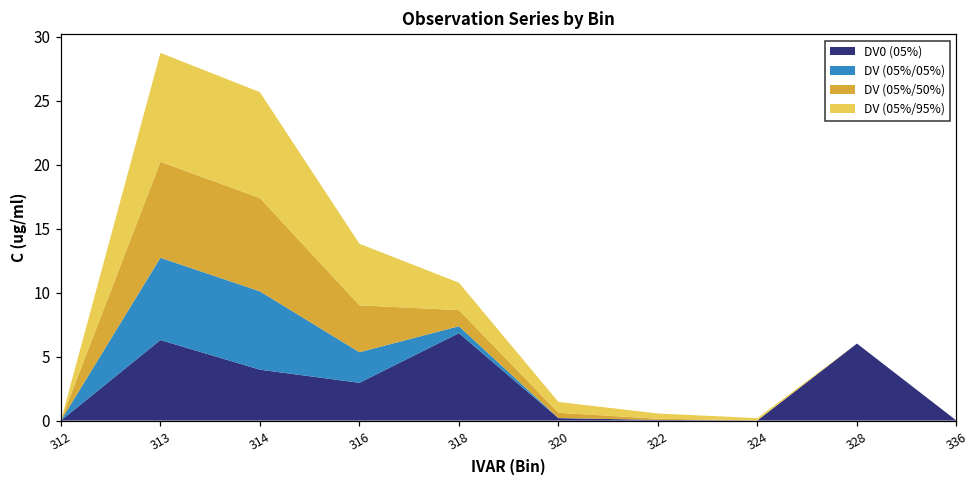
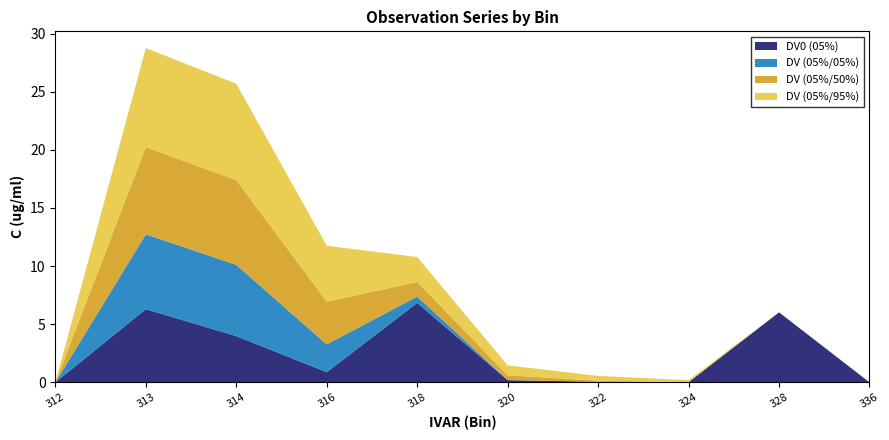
DV0 (05%), 316: 3.0 -> 0.9
